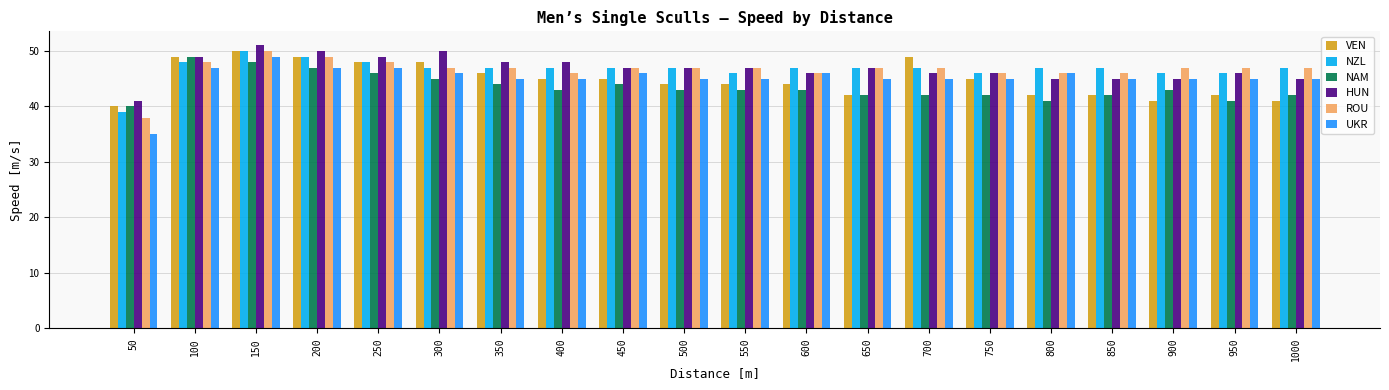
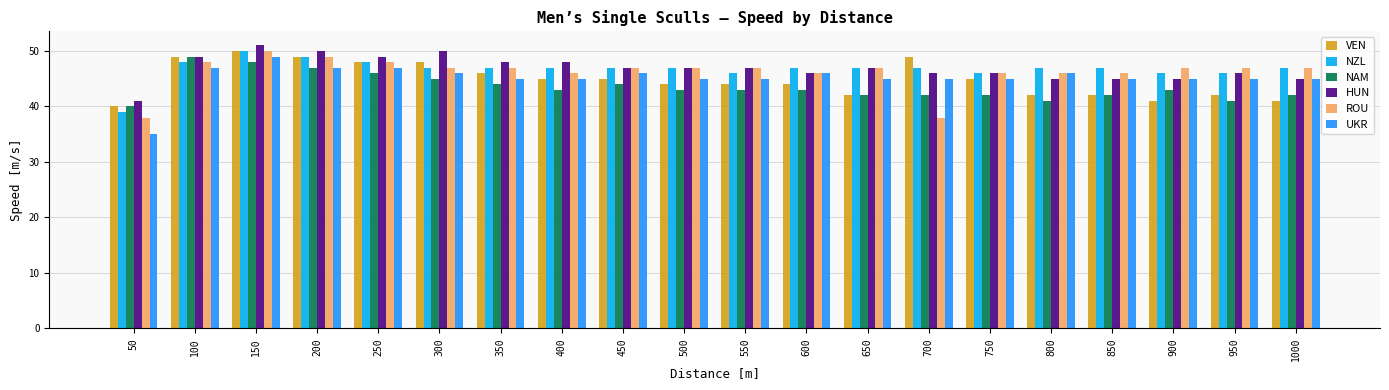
ROU, 700: 47 -> 38
